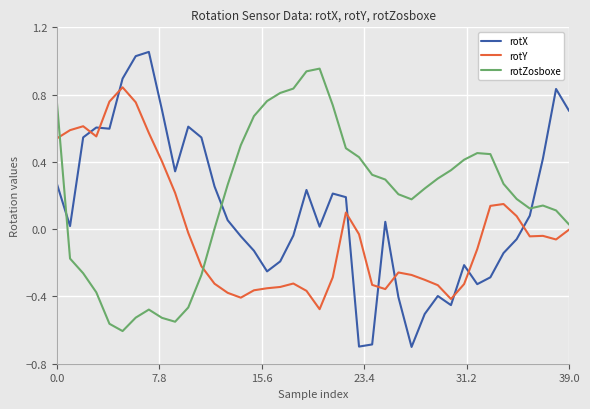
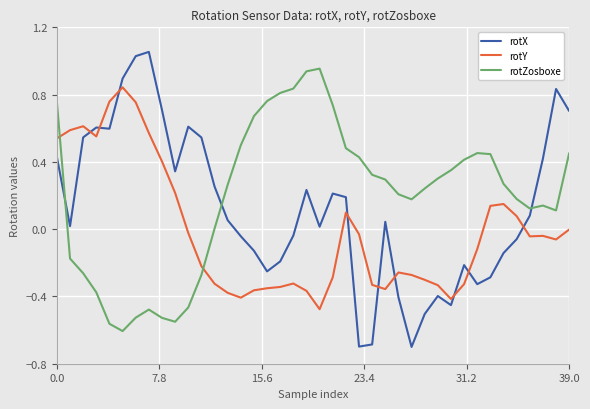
rotX, 0.0: 0.27 -> 0.43
rotZosboxe, 39.0: 0.03 -> 0.45
